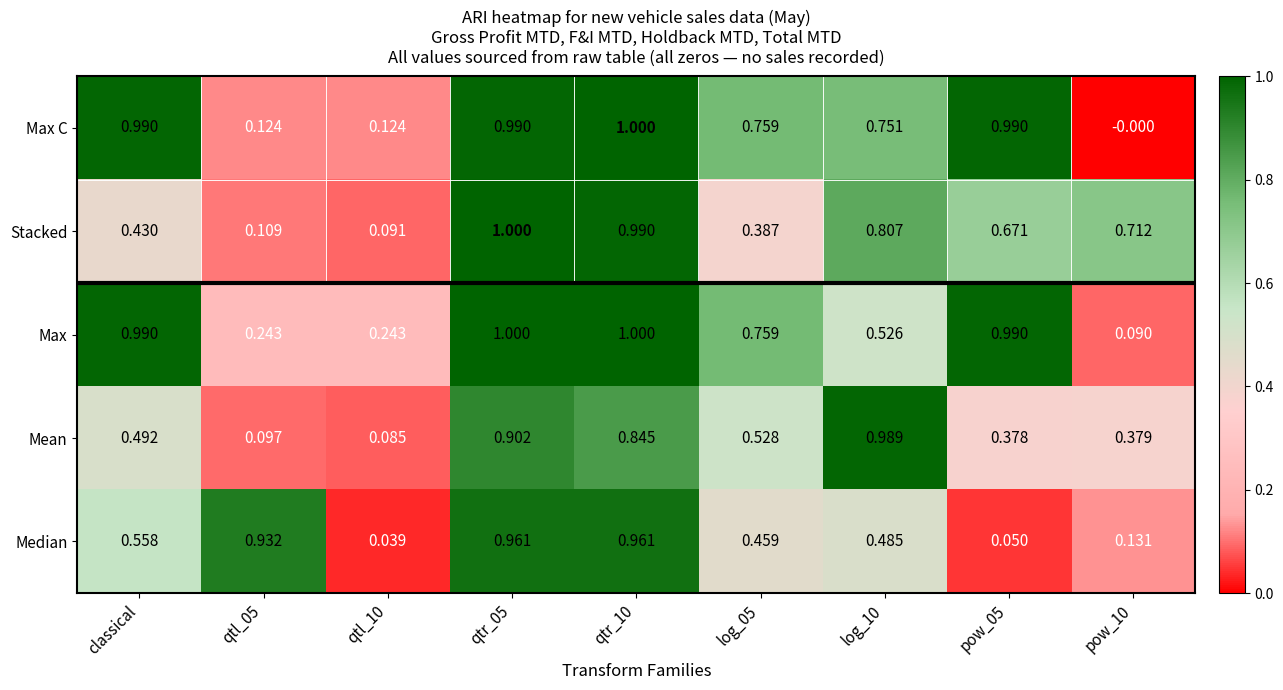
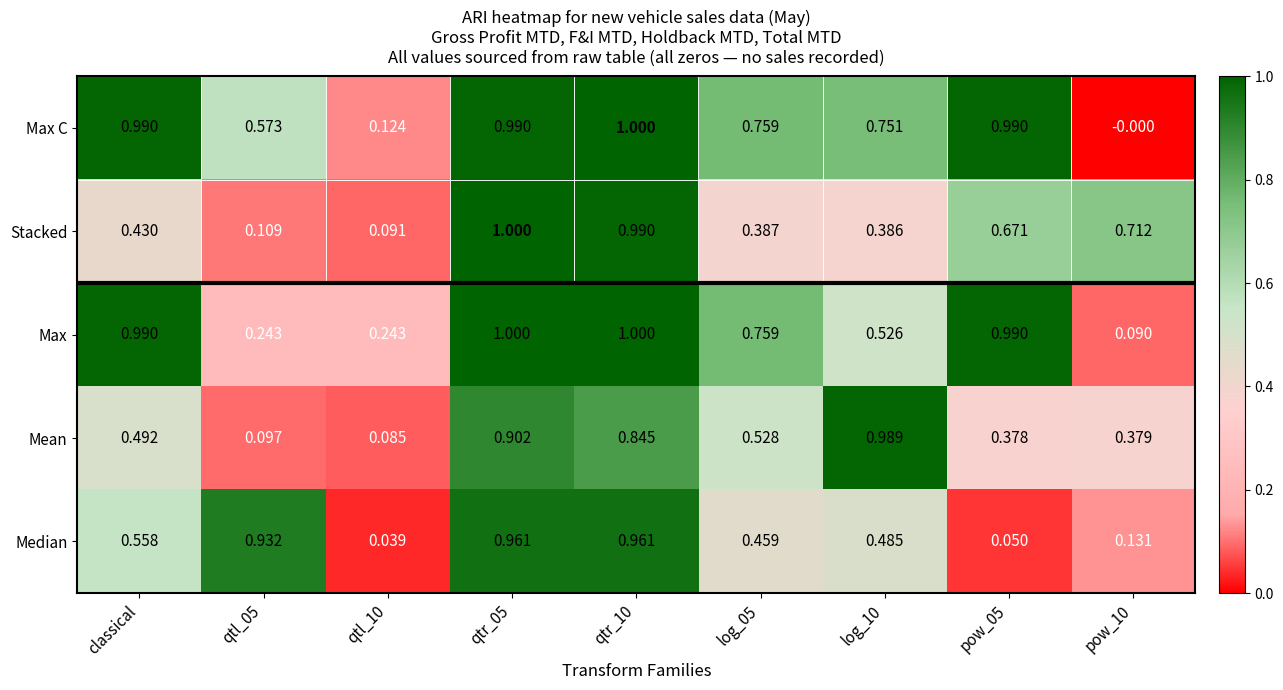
Max C, qtl_05: 0.124 -> 0.573
Stacked, log_10: 0.807 -> 0.386
